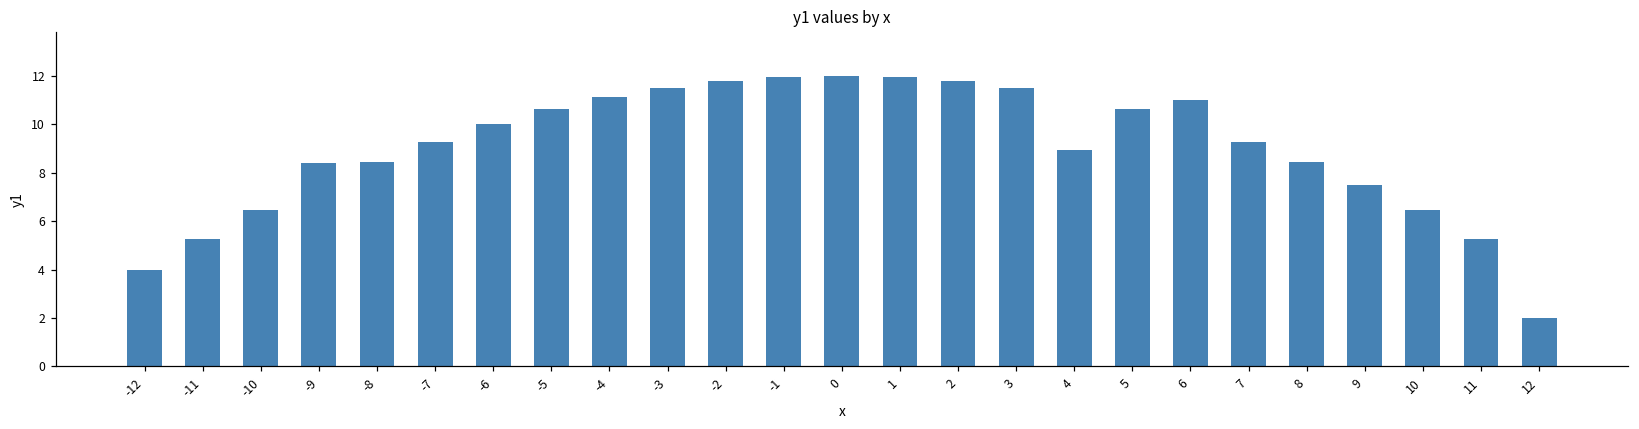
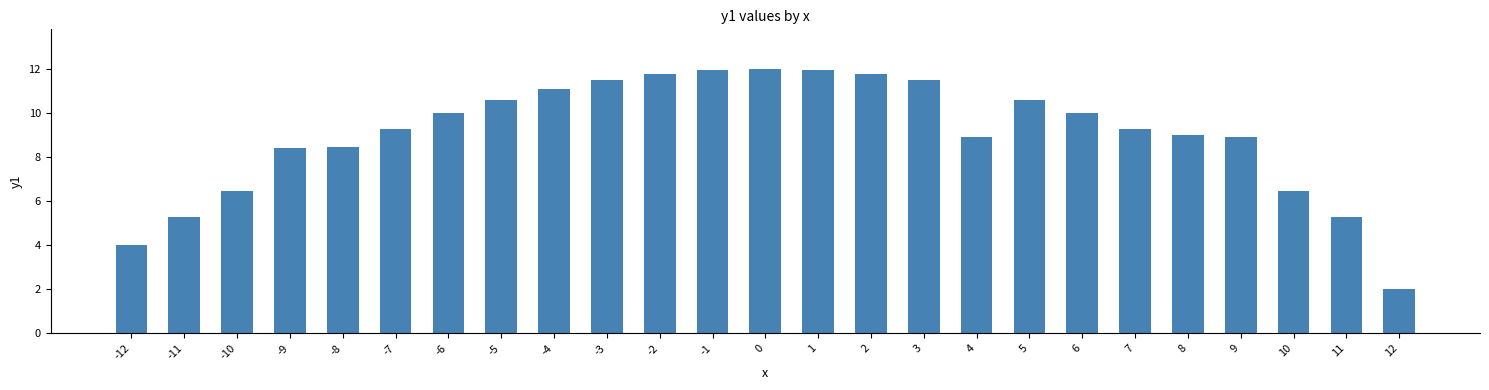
6: 11 -> 10
8: 8.4 -> 9.0
9: 7.5 -> 8.9
